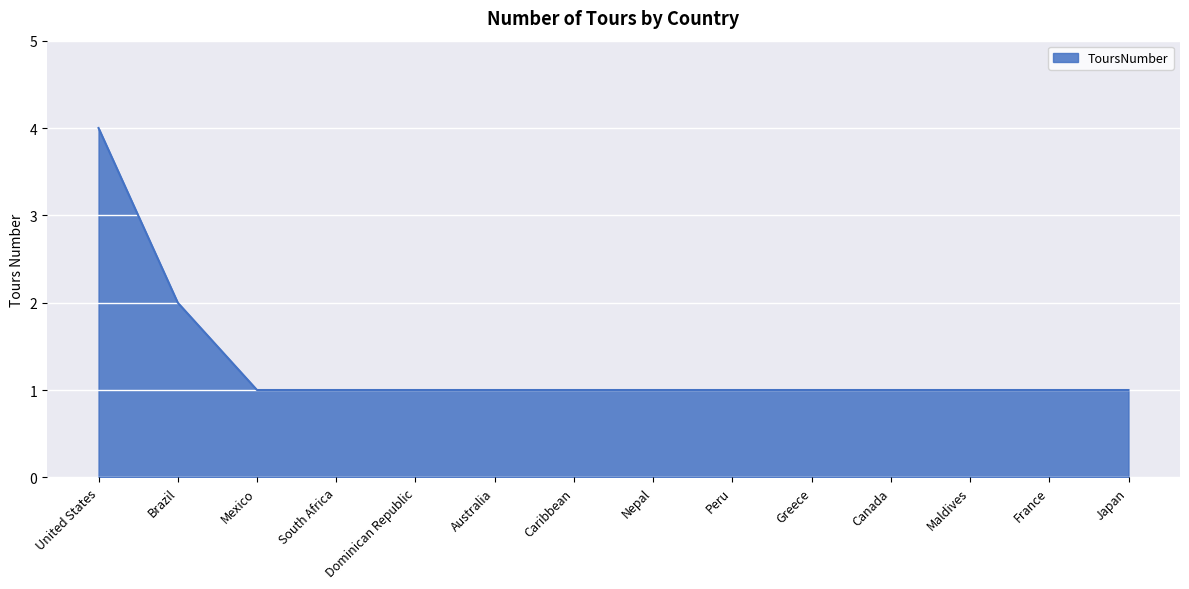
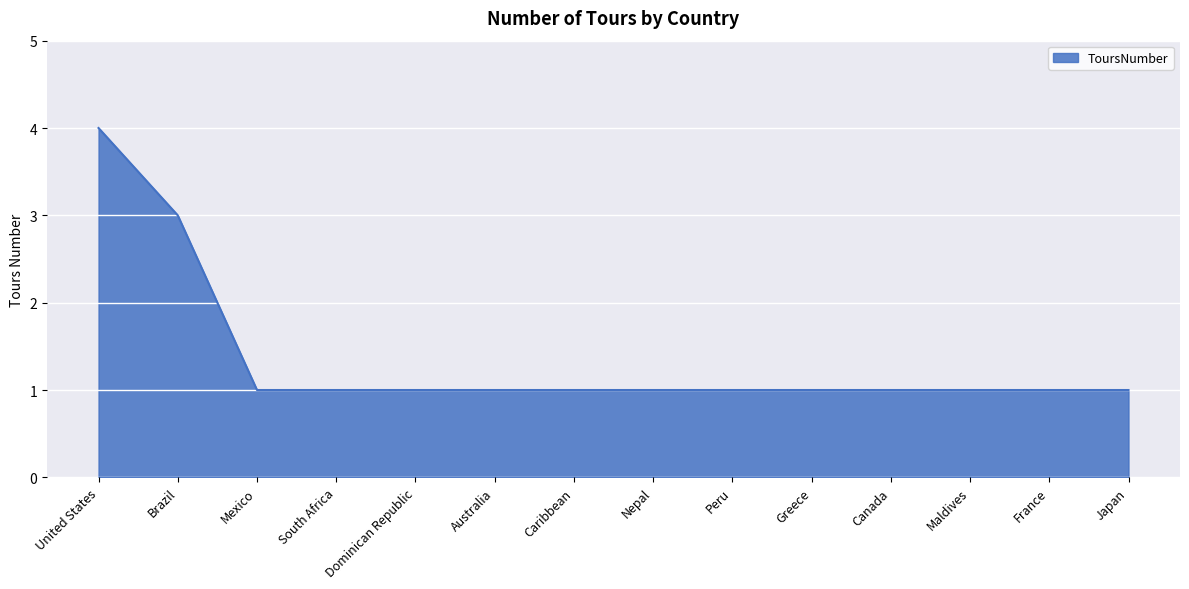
Brazil: 2 -> 3
